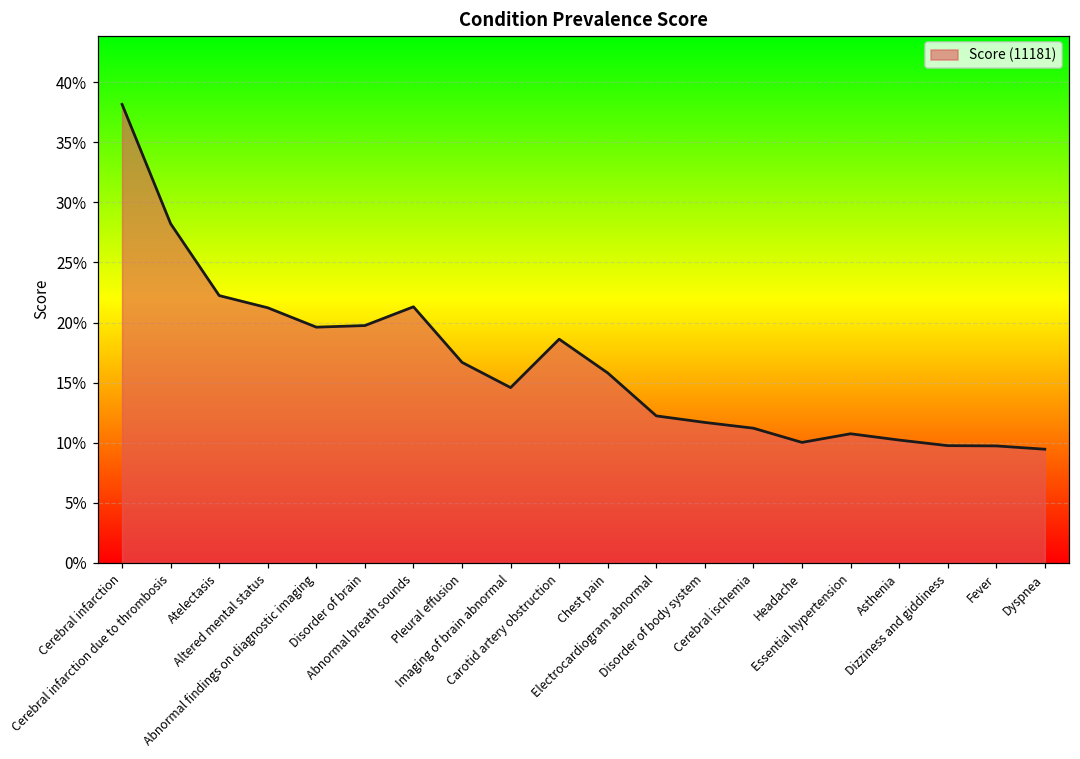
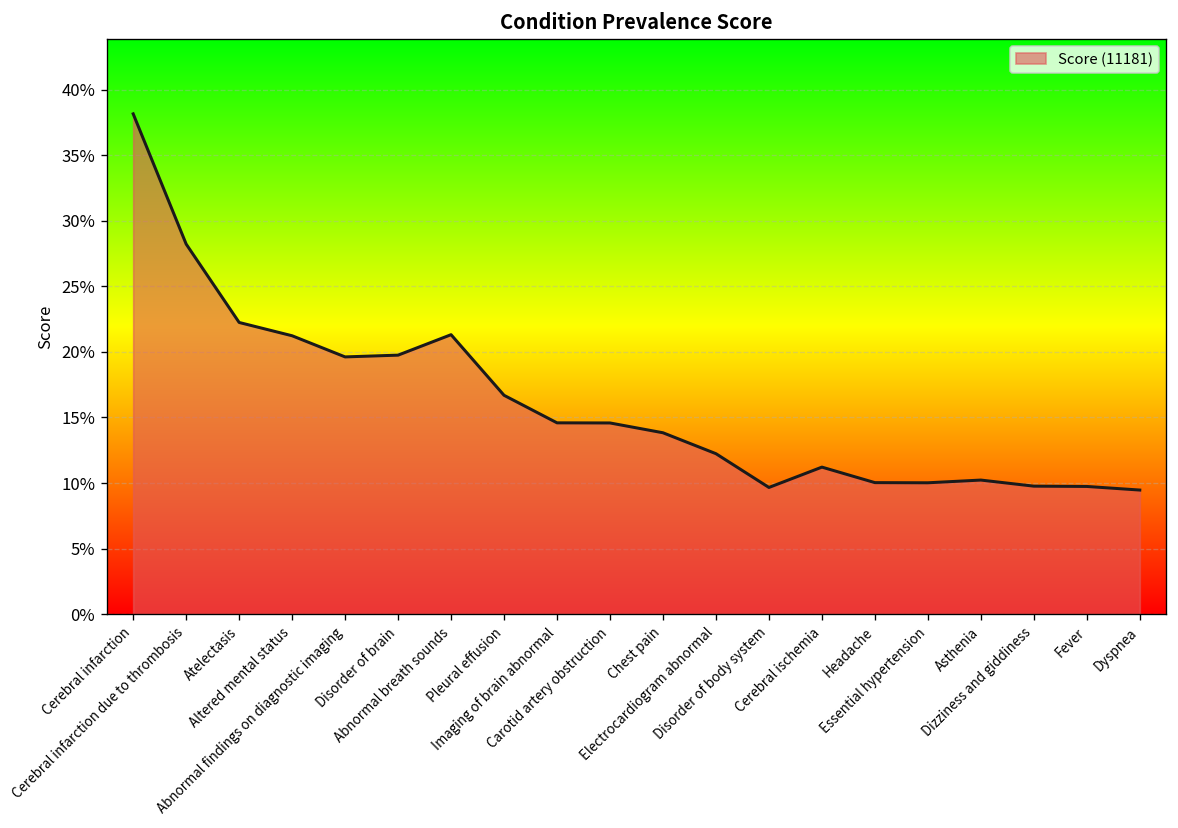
Carotid artery obstruction: 18.6% -> 14.6%
Chest pain: 15.8% -> 13.8%
Disorder of body system: 11.7% -> 9.7%
Essential hypertension: 10.7% -> 10.0%
